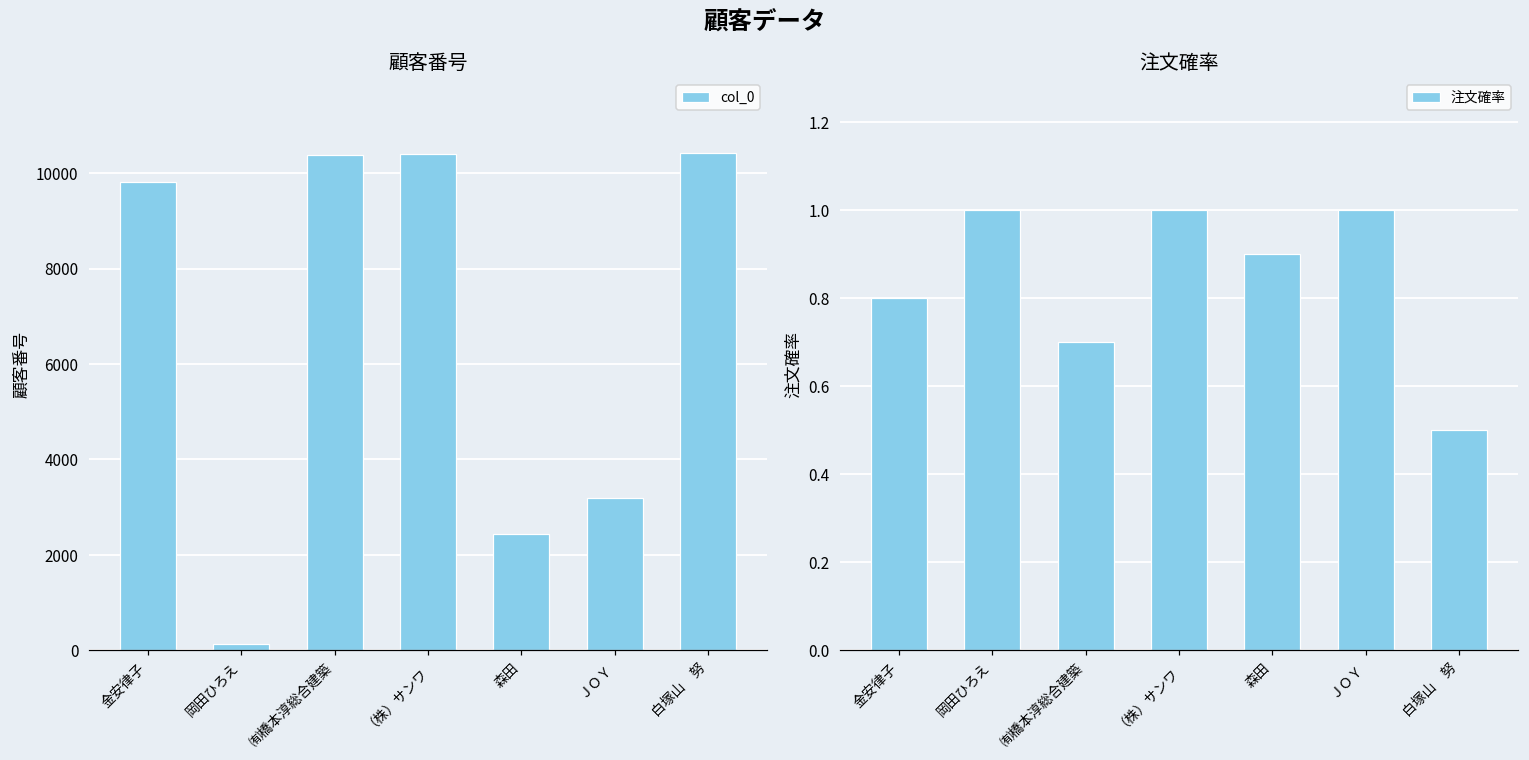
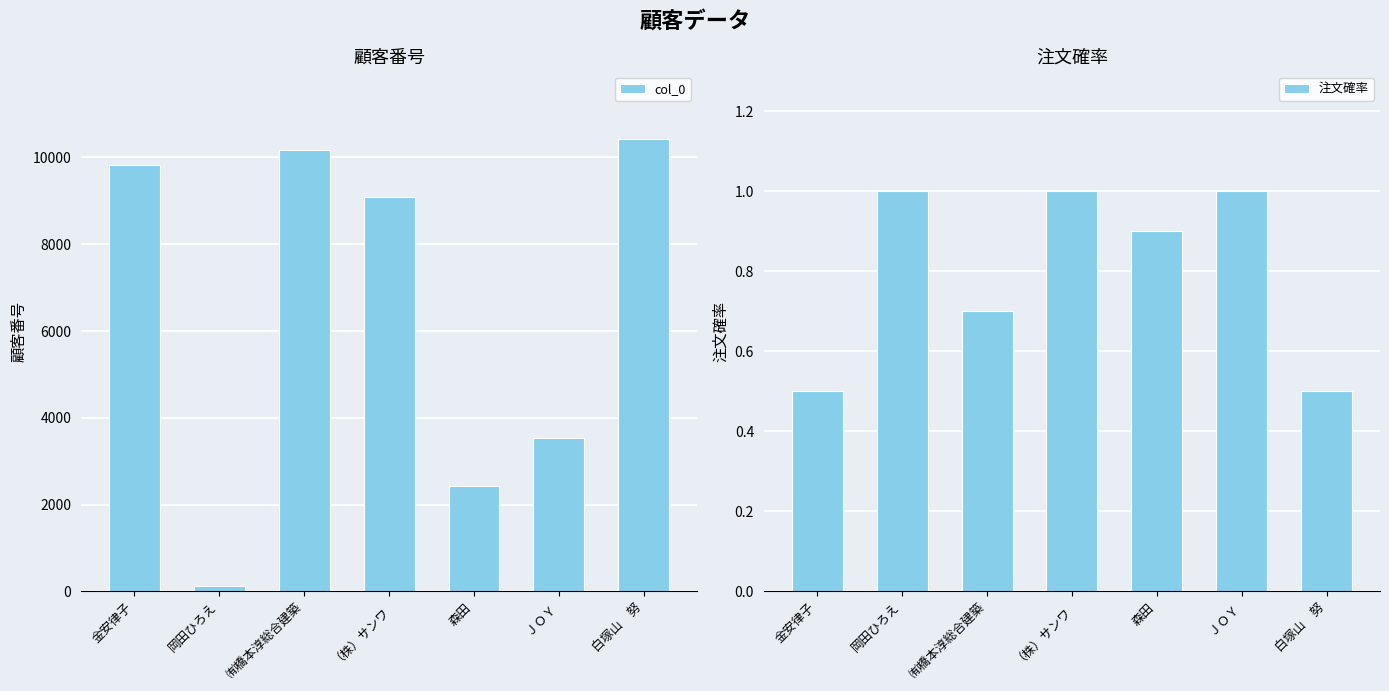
顧客番号, ㈲橋本淳総合建築: 10400 -> 10200
顧客番号, （株）サンワ: 10400 -> 9100
顧客番号, ＪＯＹ: 3200 -> 3500
注文確率, 金安律子: 0.8 -> 0.5
